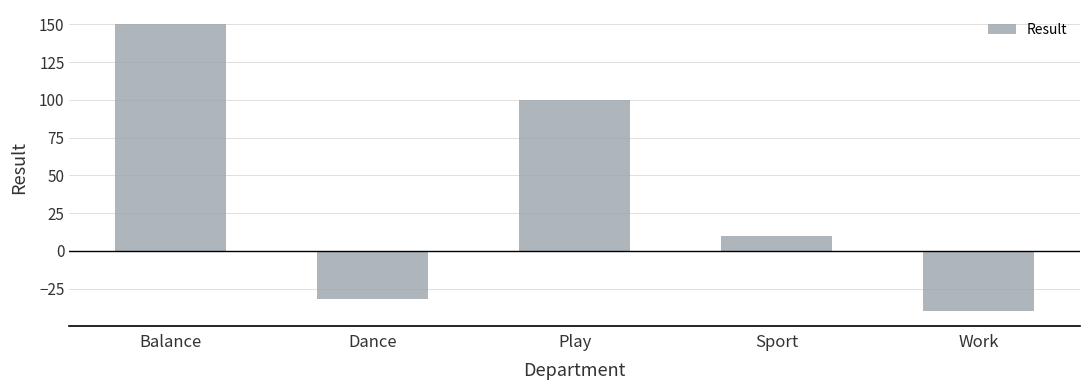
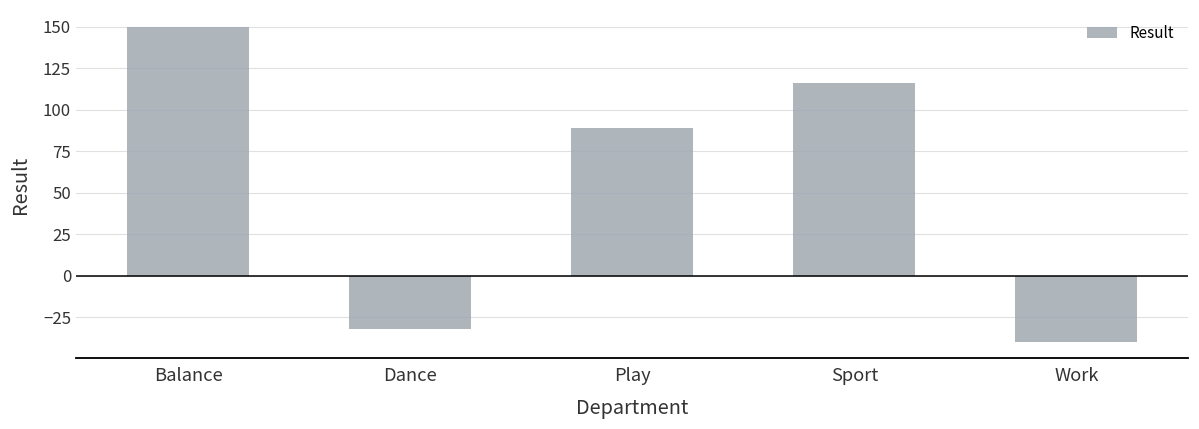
Play: 100 -> 89
Sport: 10 -> 116
